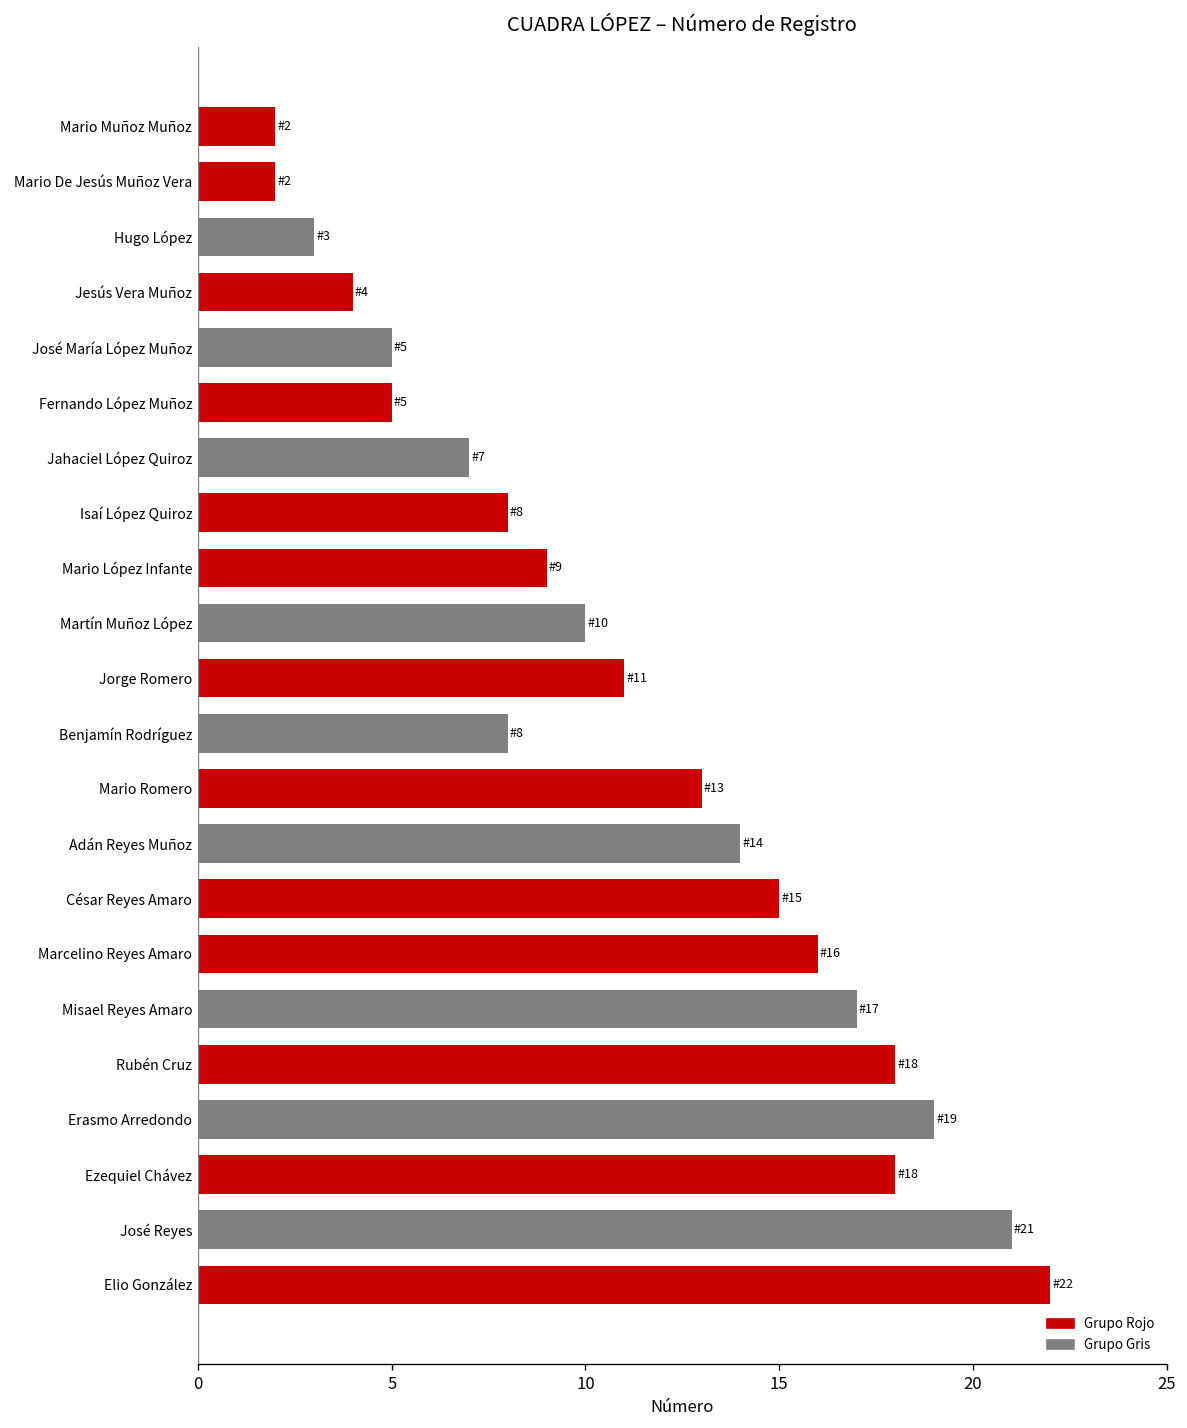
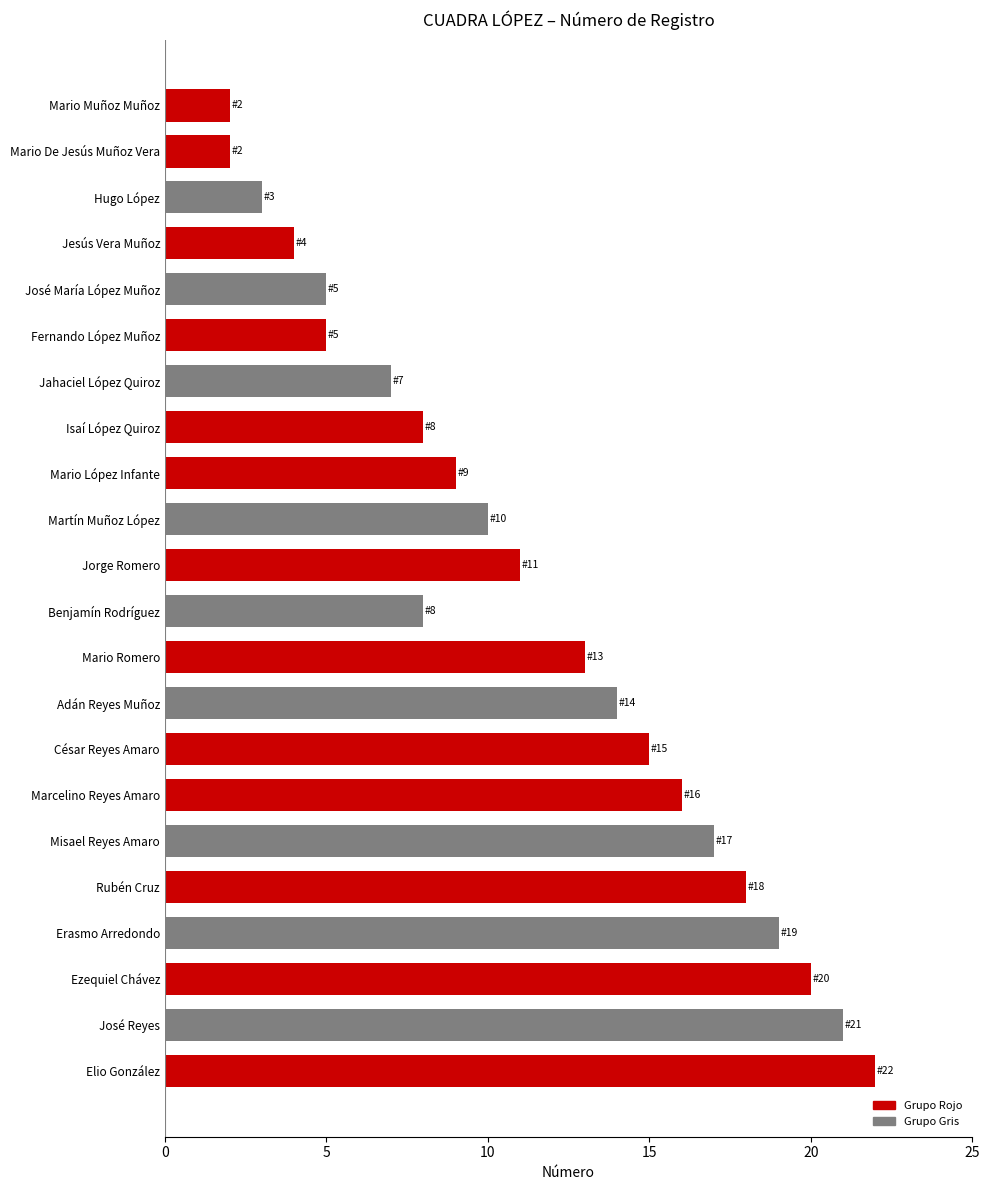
Ezequiel Chávez: 18 -> 20
